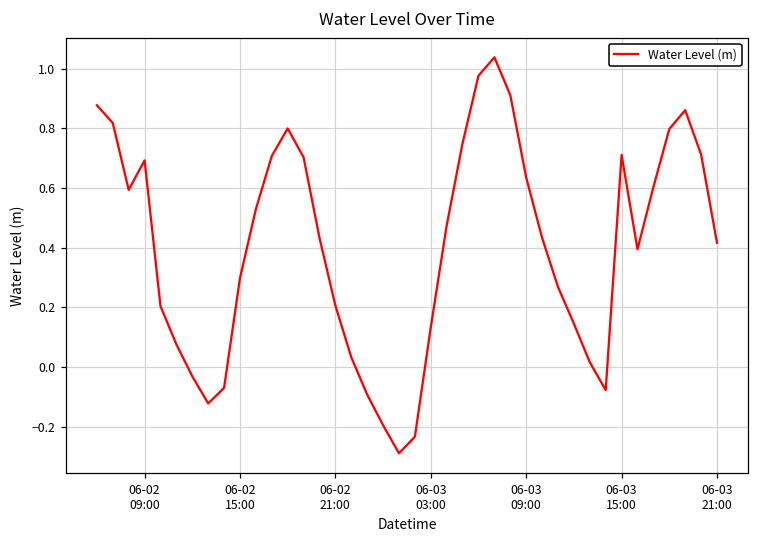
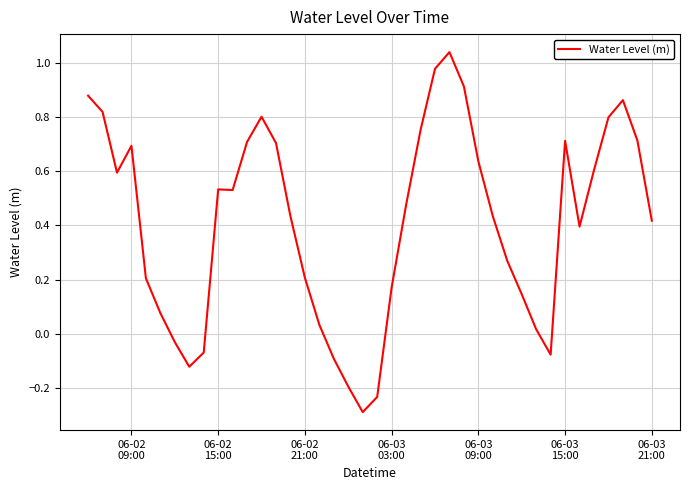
06-02 15:00: 0.30 -> 0.53
06-03 03:00: 0.13 -> 0.17
